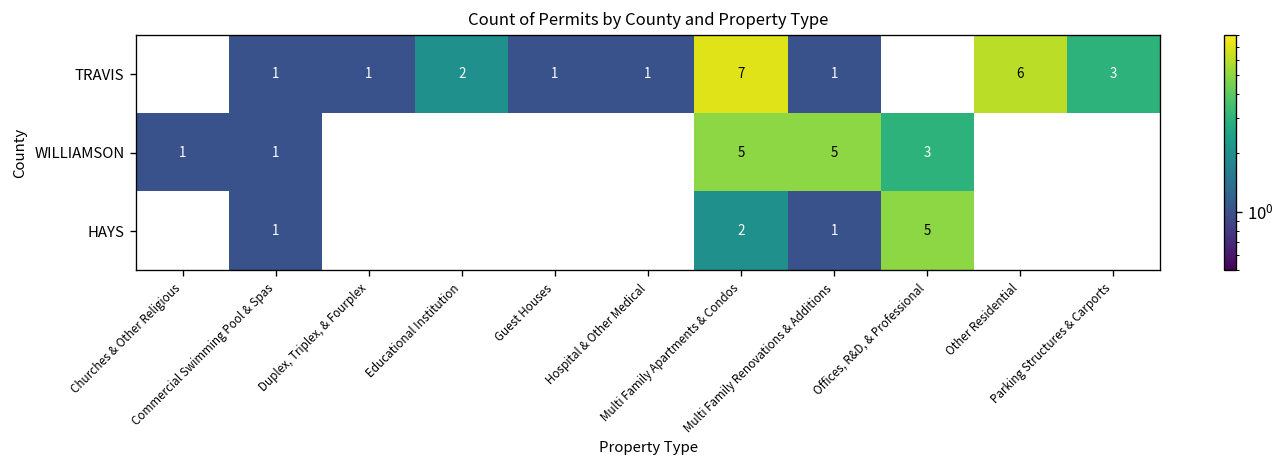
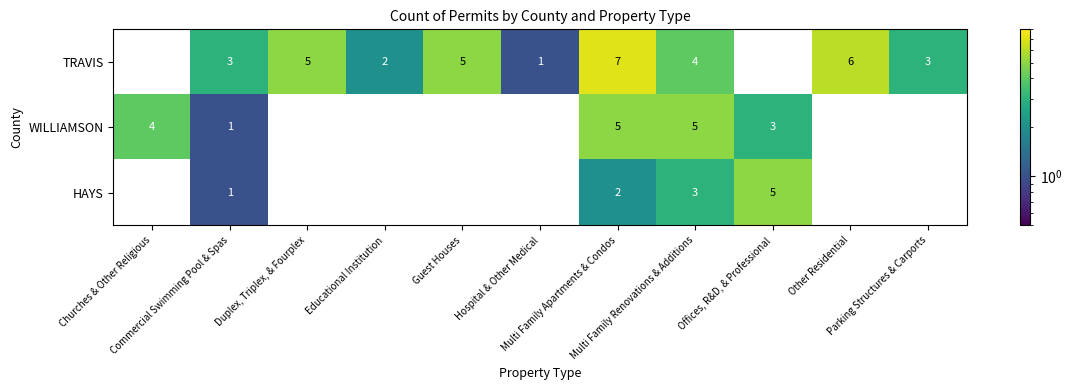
TRAVIS, Commercial Swimming Pool & Spas: 1 -> 3
TRAVIS, Duplex, Triplex, & Fourplex: 1 -> 5
TRAVIS, Guest Houses: 1 -> 5
TRAVIS, Multi Family Renovations & Additions: 1 -> 4
WILLIAMSON, Churches & Other Religious: 1 -> 4
HAYS, Multi Family Renovations & Additions: 1 -> 3
